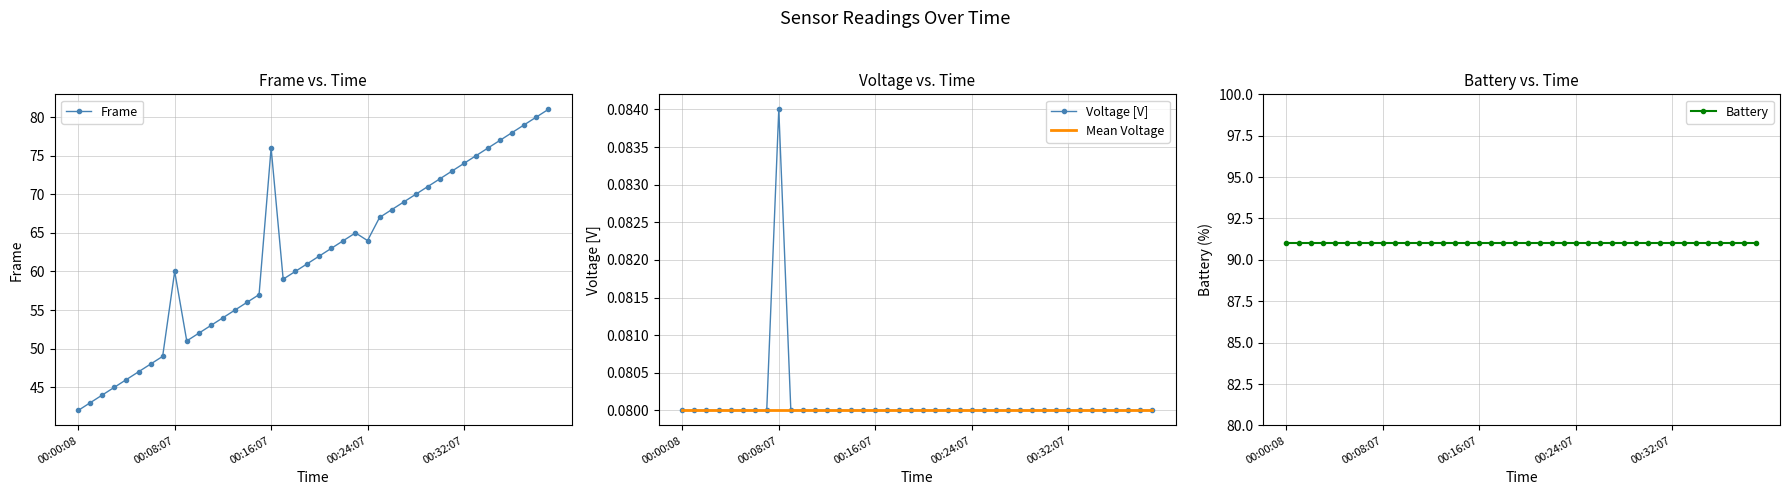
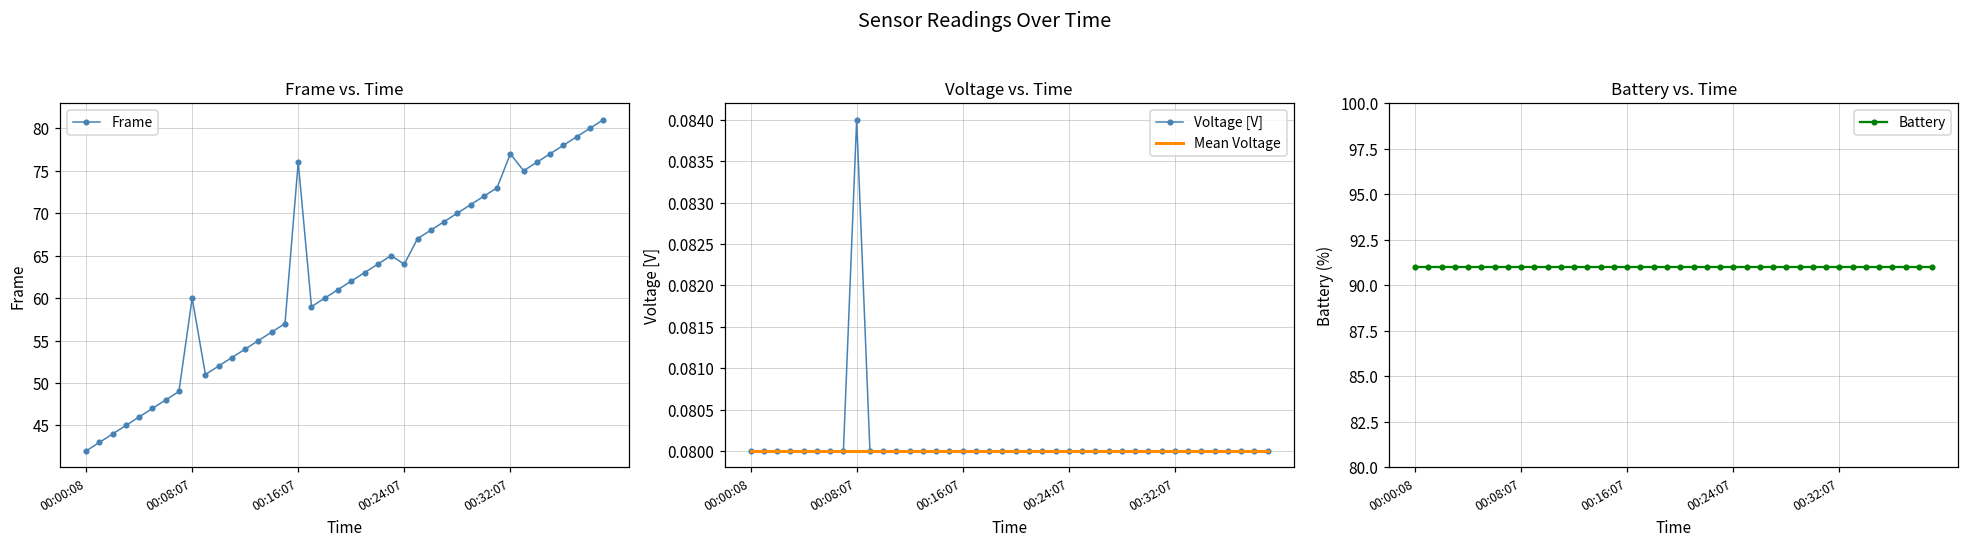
Frame vs. Time, 00:32:07: 74 -> 77
